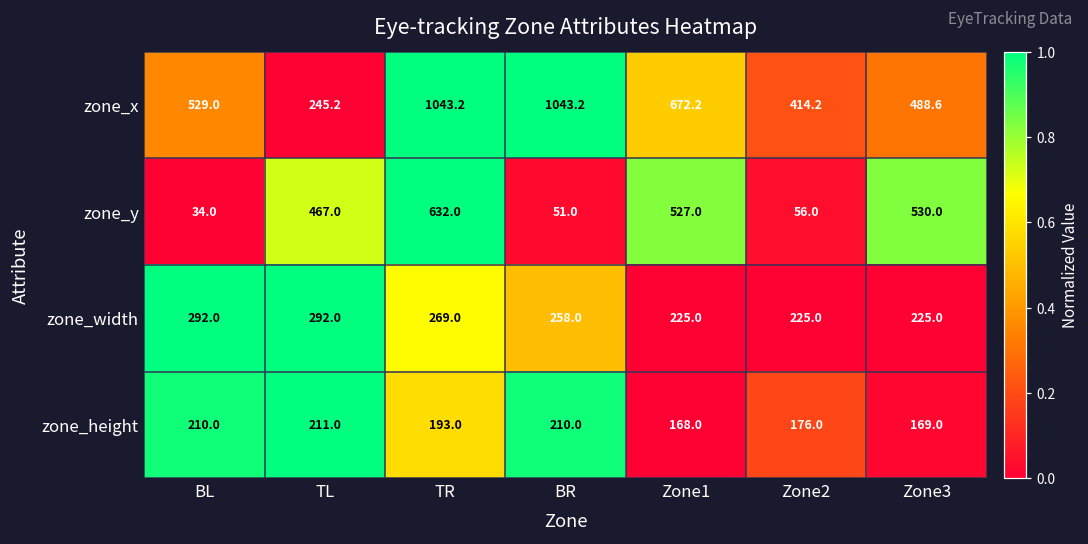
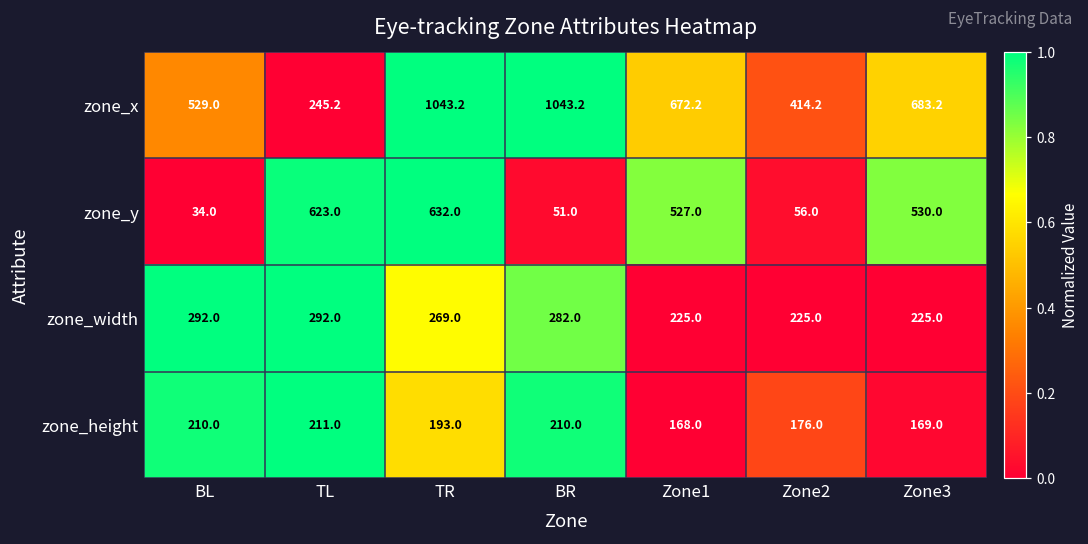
zone_x, Zone3: 488.6 -> 683.2
zone_y, TL: 467.0 -> 623.0
zone_width, BR: 258.0 -> 282.0
